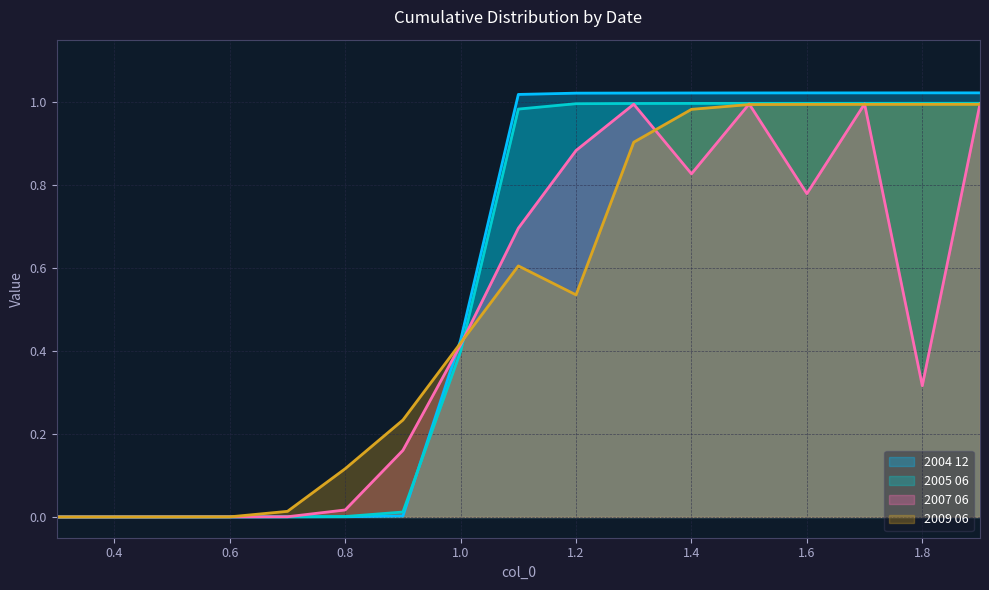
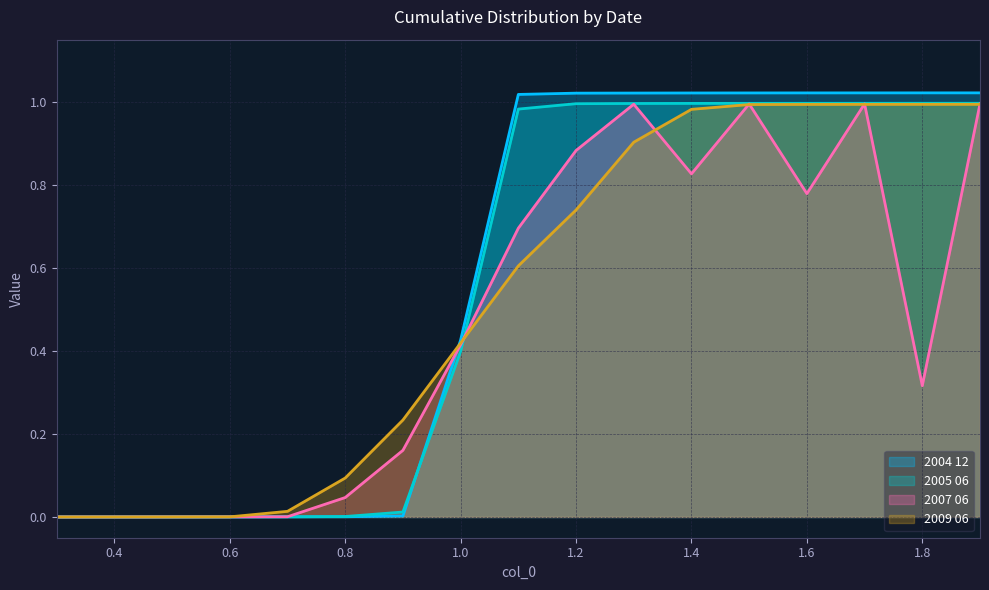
2007 06, 0.8: 0.02 -> 0.05
2009 06, 0.8: 0.12 -> 0.09
2009 06, 1.2: 0.54 -> 0.74
